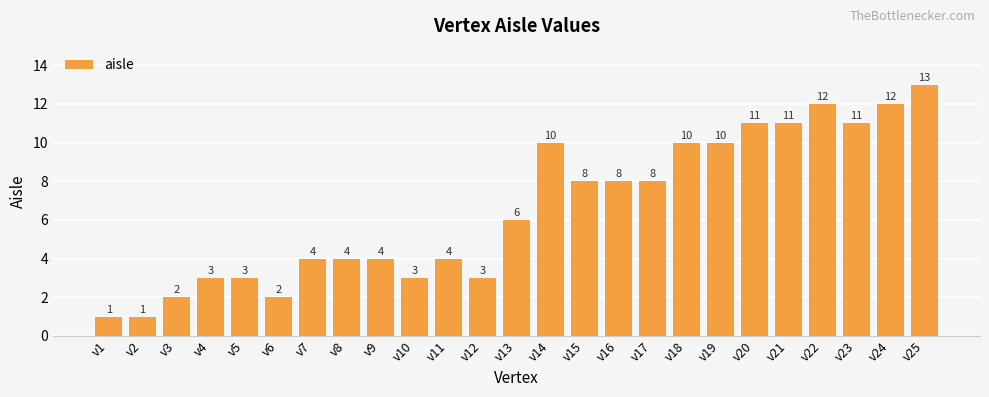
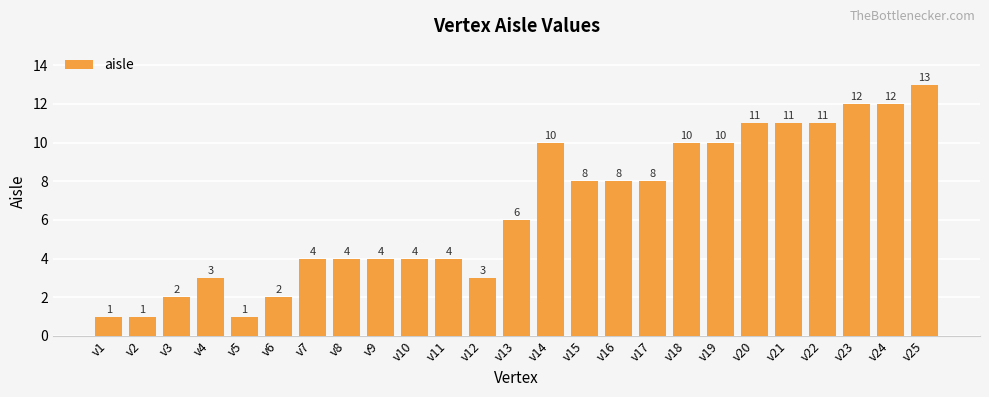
v5: 3 -> 1
v10: 3 -> 4
v22: 12 -> 11
v23: 11 -> 12
